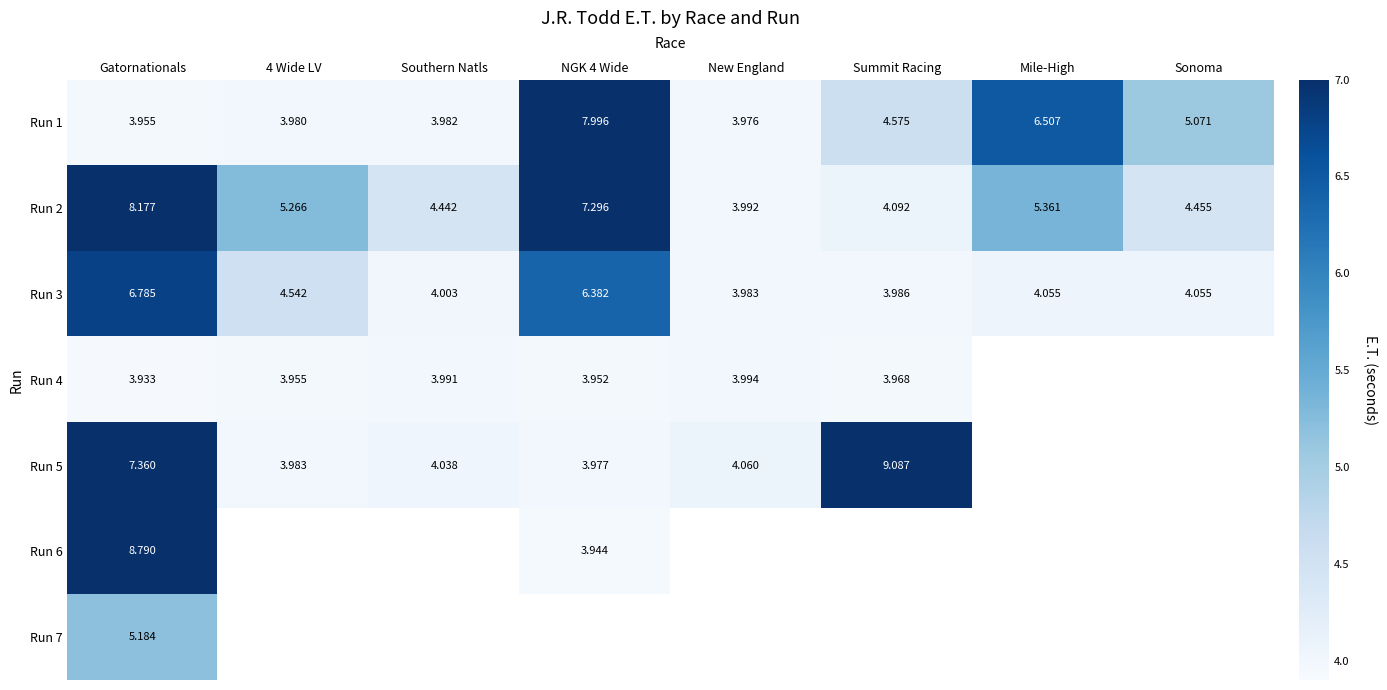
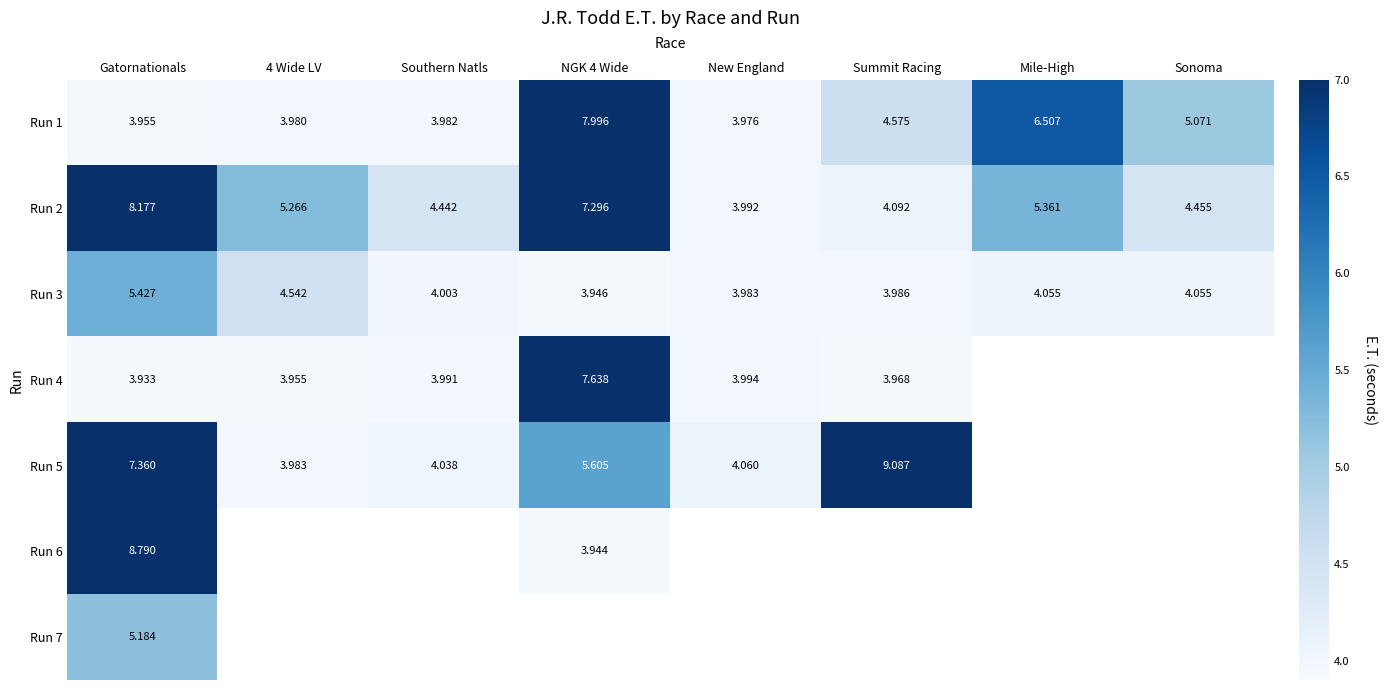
Run 3, Gatornationals: 6.785 -> 5.427
Run 3, NGK 4 Wide: 6.382 -> 3.946
Run 4, NGK 4 Wide: 3.952 -> 7.638
Run 5, NGK 4 Wide: 3.977 -> 5.605
